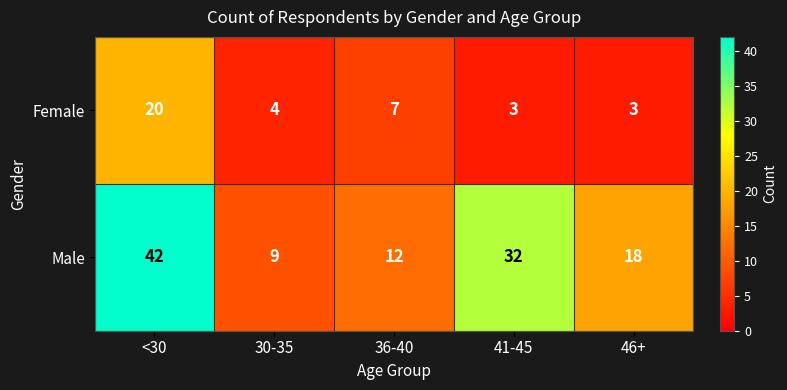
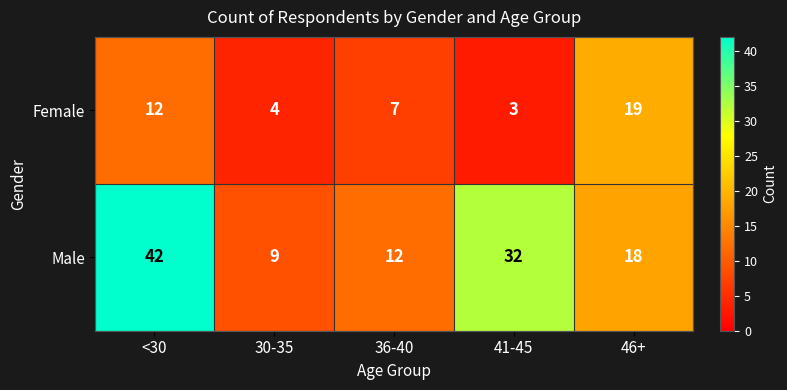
Female, <30: 20 -> 12
Female, 46+: 3 -> 19
